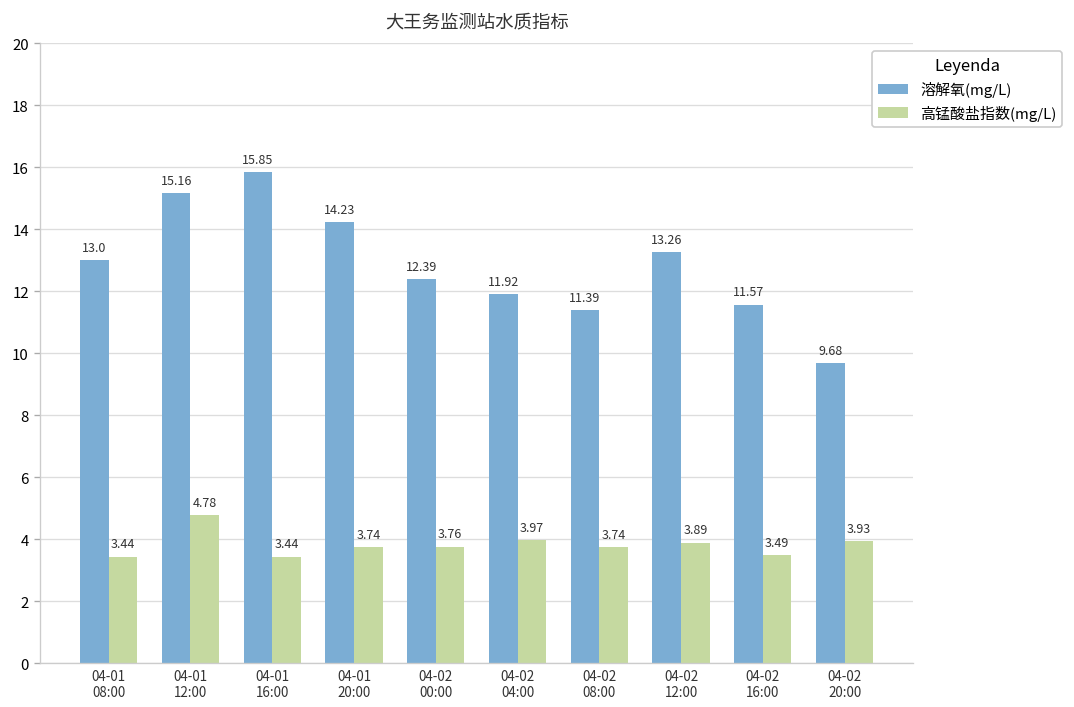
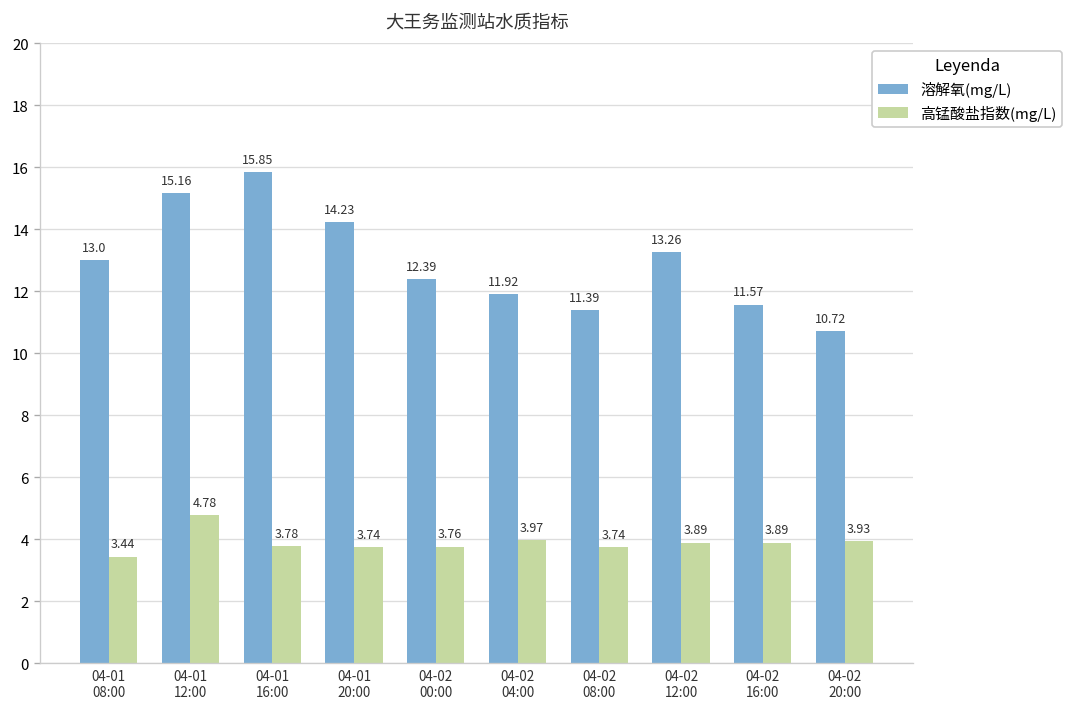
高锰酸盐指数(mg/L), 04-01 16:00: 3.44 -> 3.78
高锰酸盐指数(mg/L), 04-02 16:00: 3.49 -> 3.89
溶解氧(mg/L), 04-02 20:00: 9.68 -> 10.72
